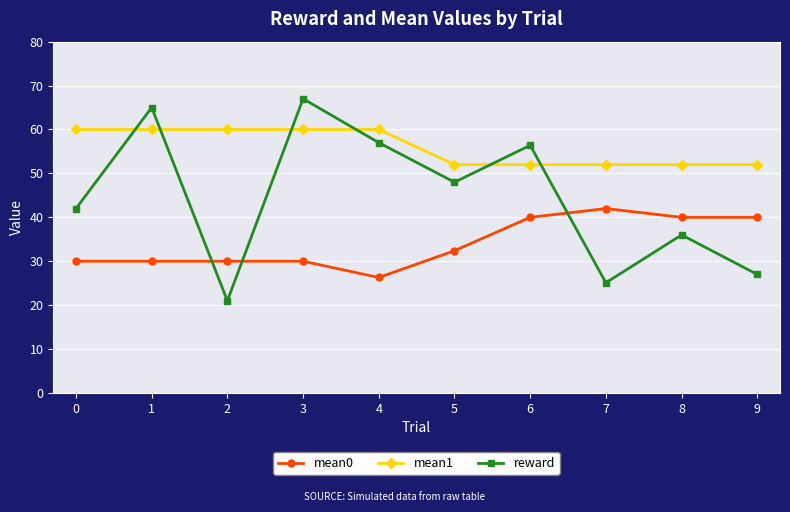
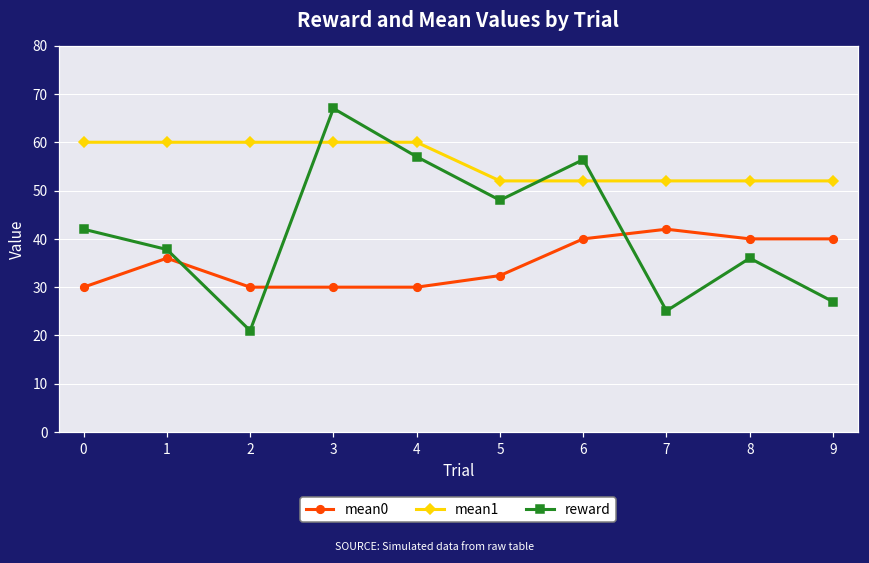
mean0, 1: 30 -> 36
reward, 1: 65 -> 38
mean0, 4: 26 -> 30
